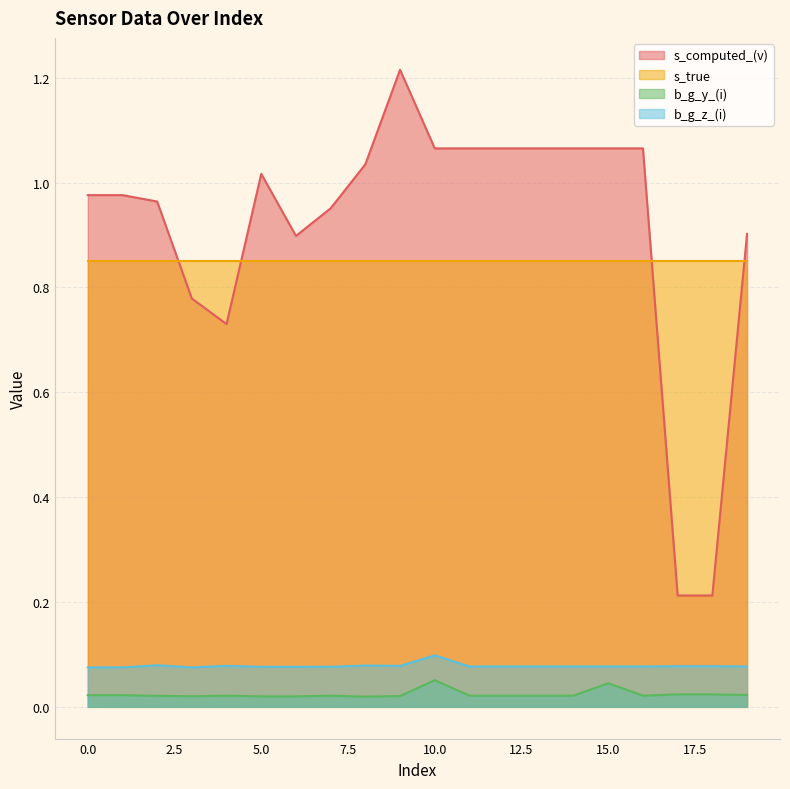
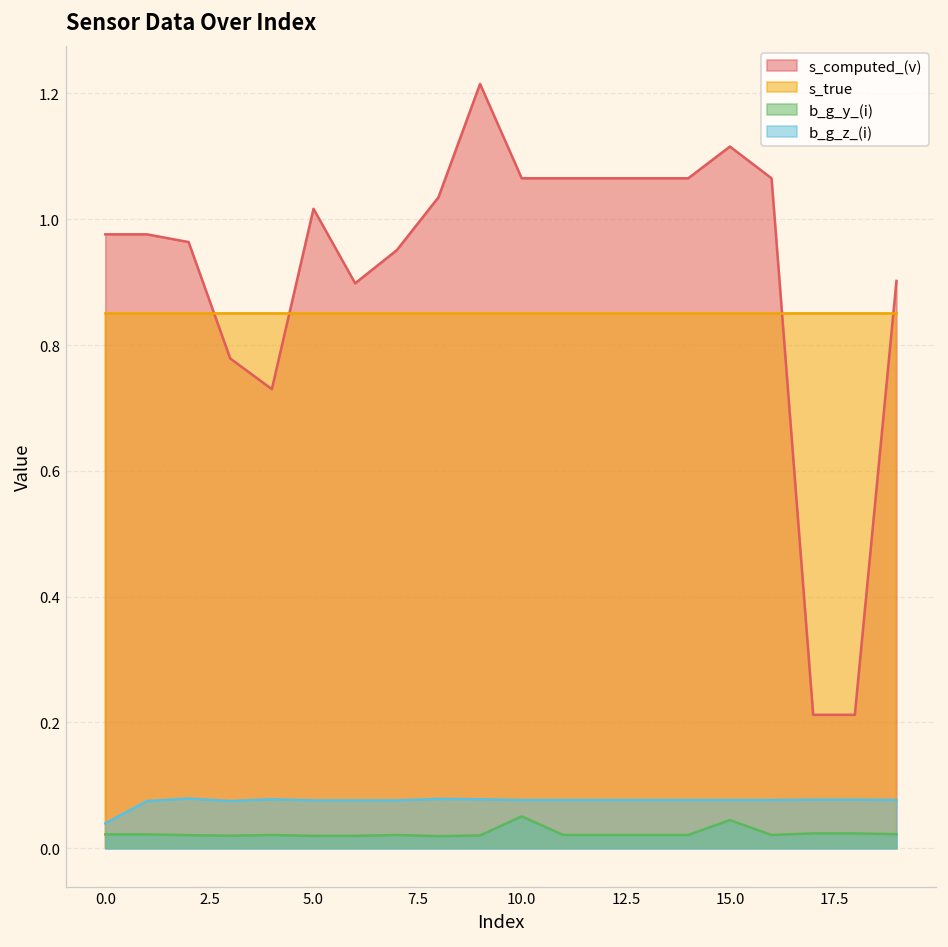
b_g_z_(i), 0.0: 0.08 -> 0.04
b_g_z_(i), 10.0: 0.10 -> 0.08
s_computed_(v), 15.0: 1.07 -> 1.12
